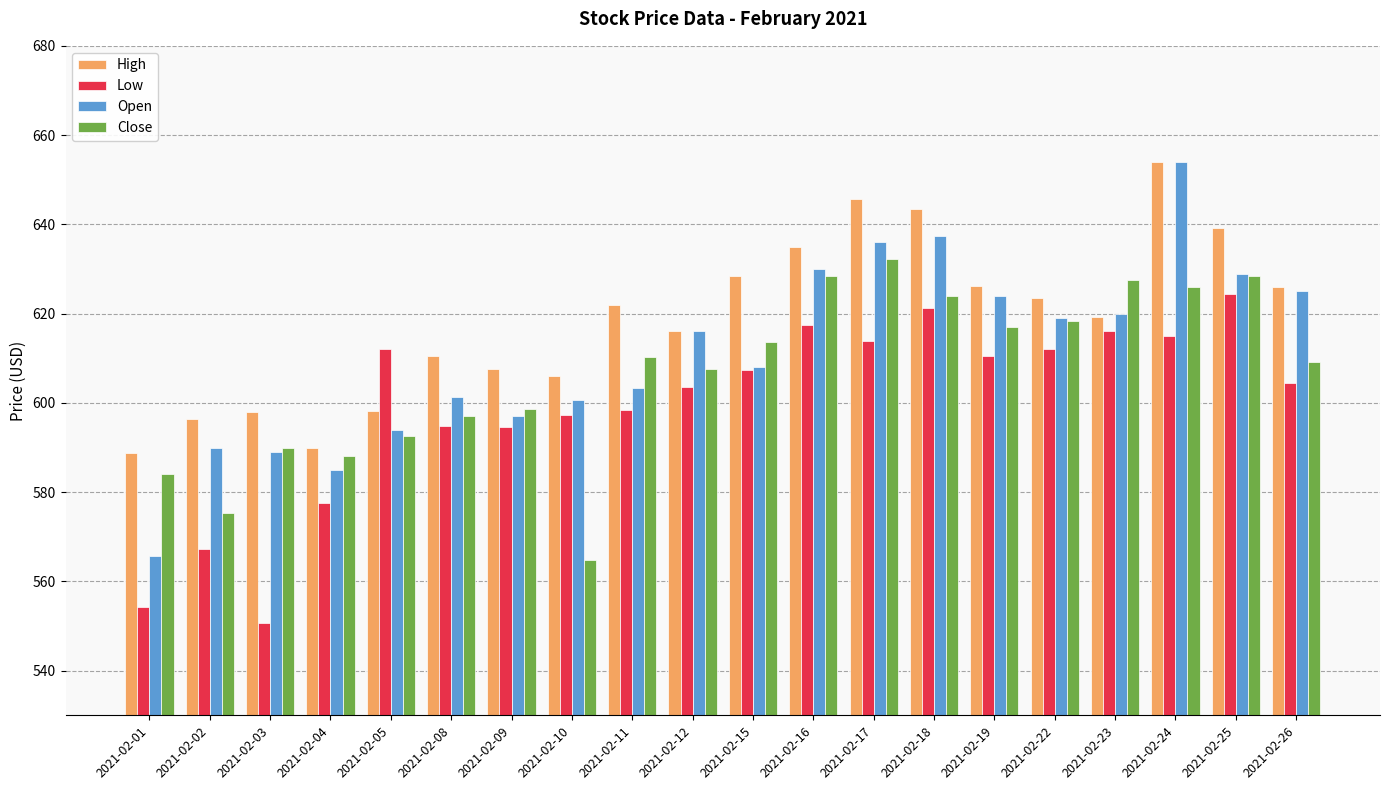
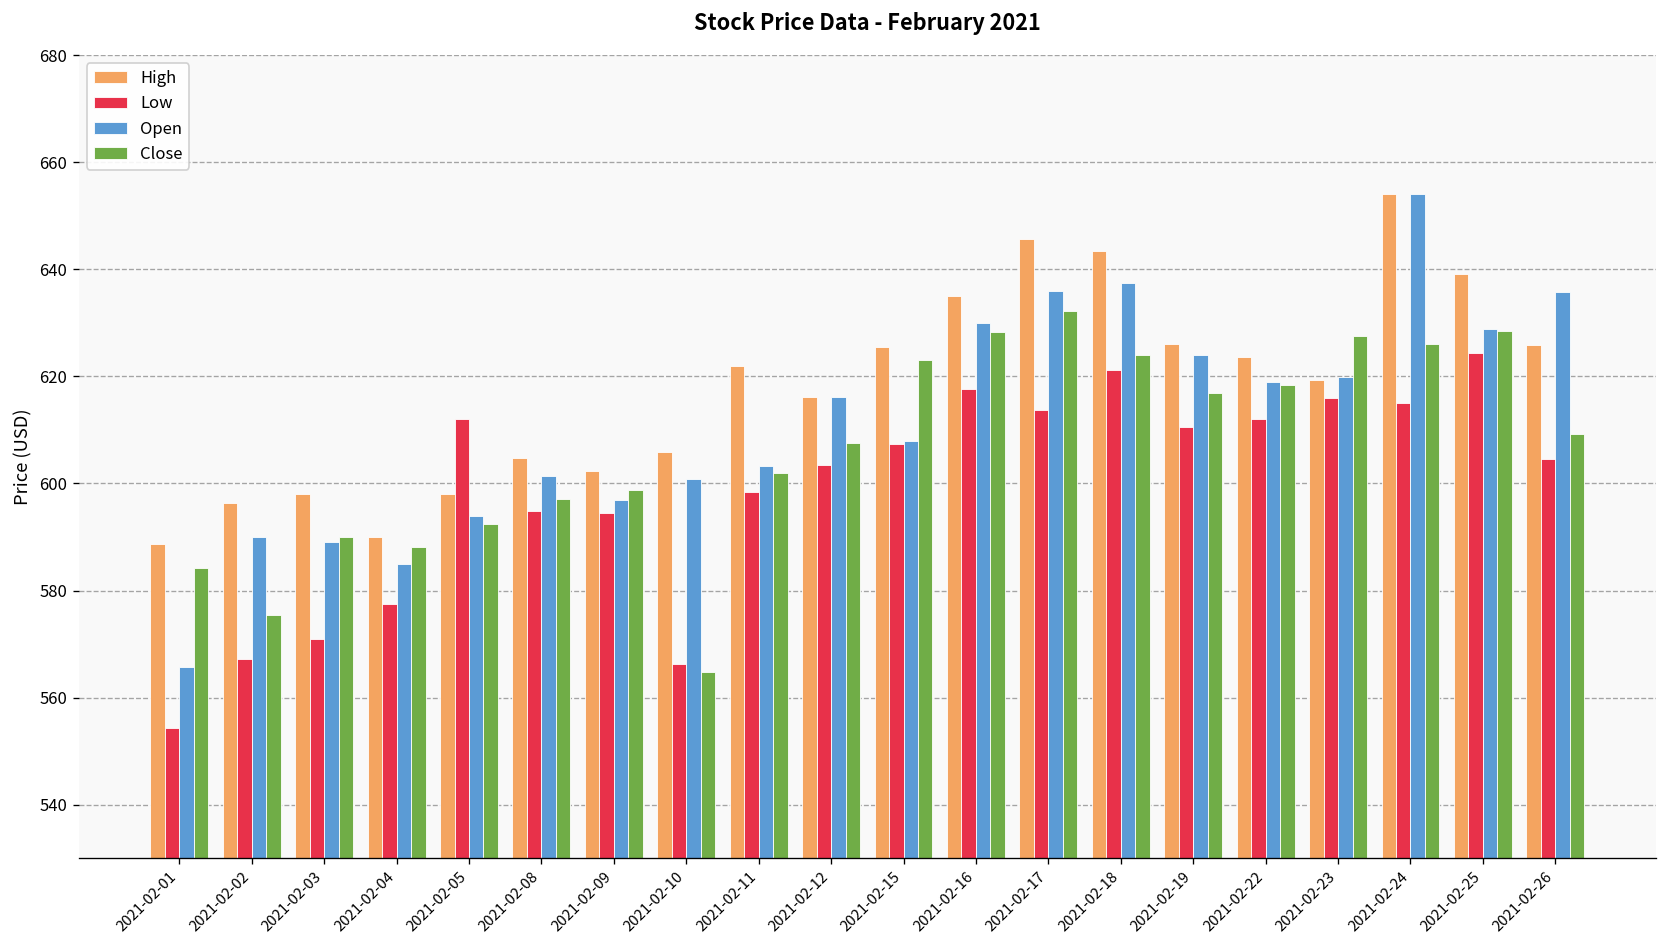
Low, 2021-02-03: 551 -> 571
High, 2021-02-08: 610 -> 605
High, 2021-02-09: 608 -> 602
Low, 2021-02-10: 597 -> 566
Close, 2021-02-11: 610 -> 602
High, 2021-02-15: 629 -> 626
Close, 2021-02-15: 614 -> 623
Open, 2021-02-26: 625 -> 636
